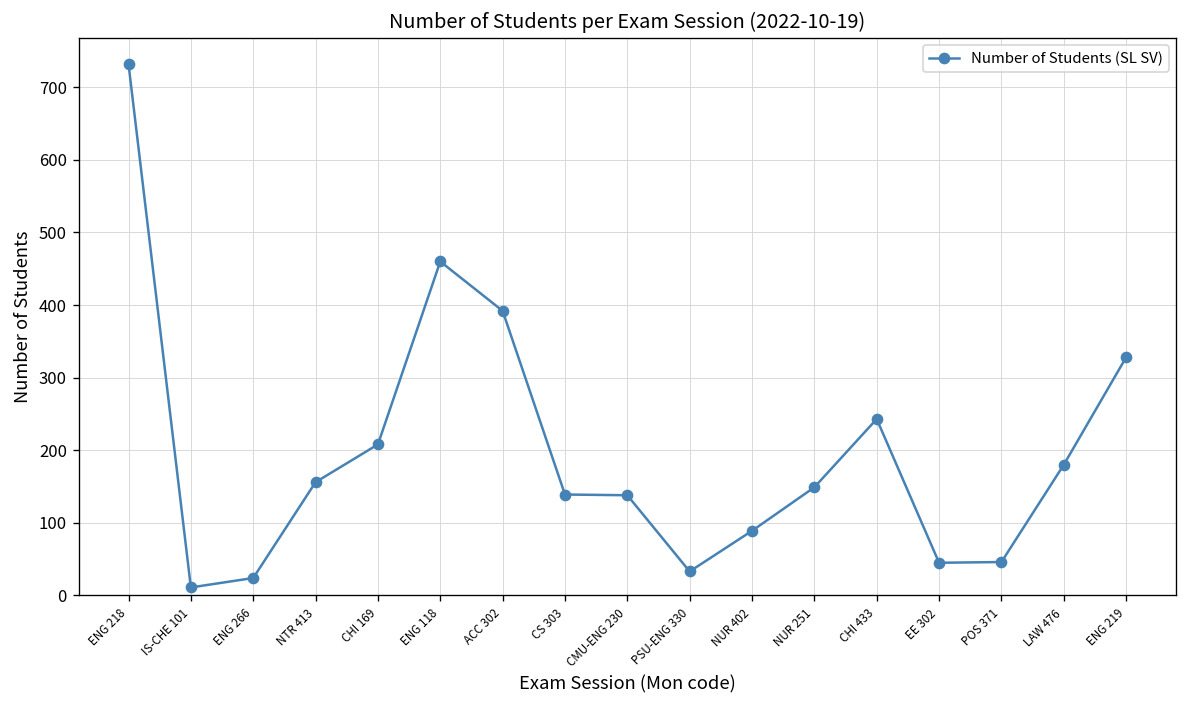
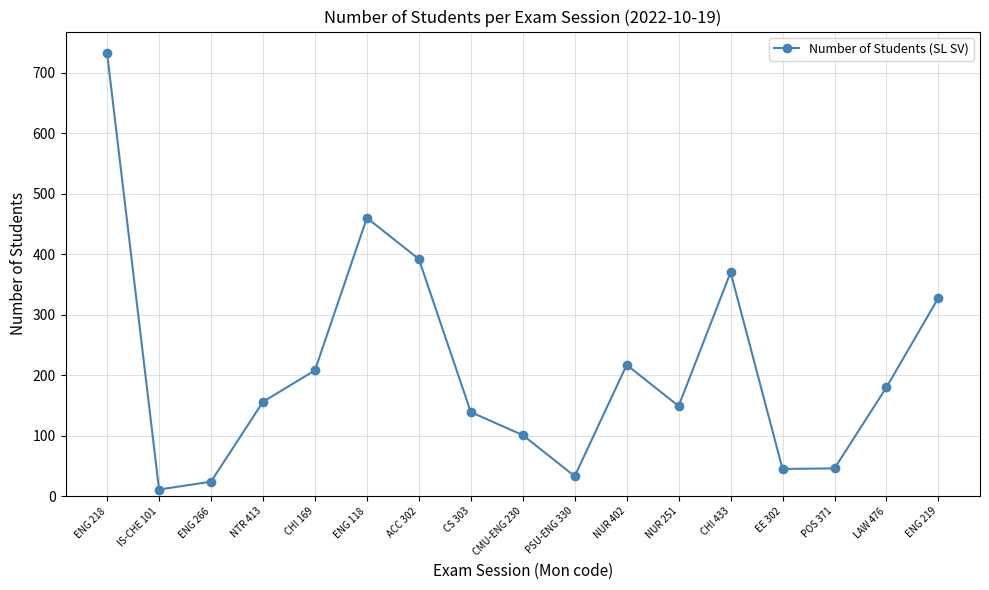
CMU-ENG 230: 140 -> 100
NUR 402: 90 -> 220
CHI 433: 240 -> 370
